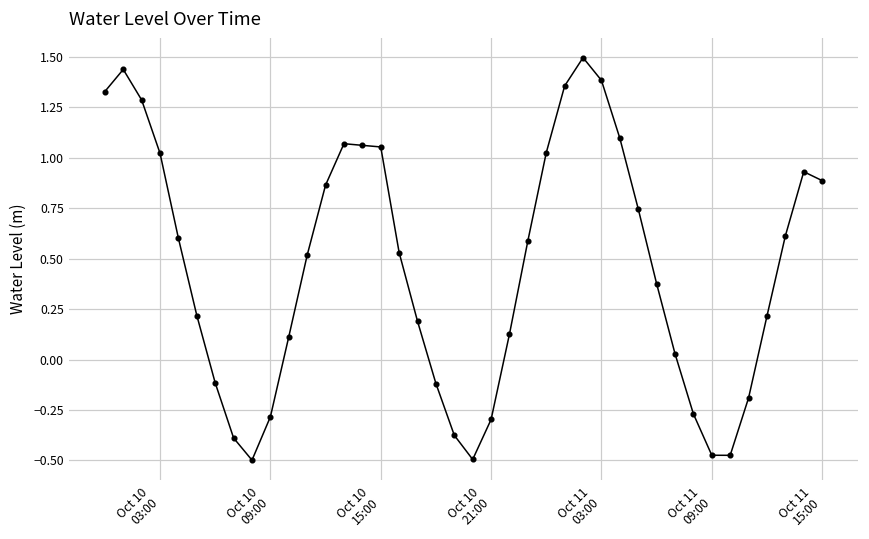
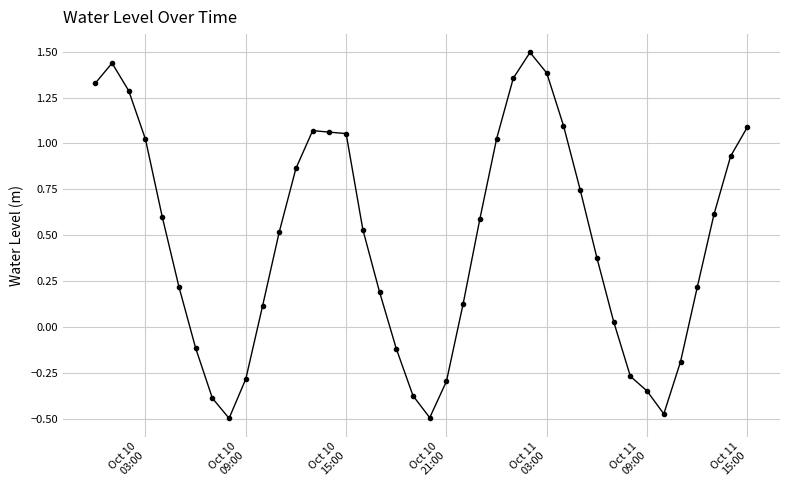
Oct 11 09:00: -0.47 -> -0.35
Oct 11 15:00: 0.89 -> 1.09
